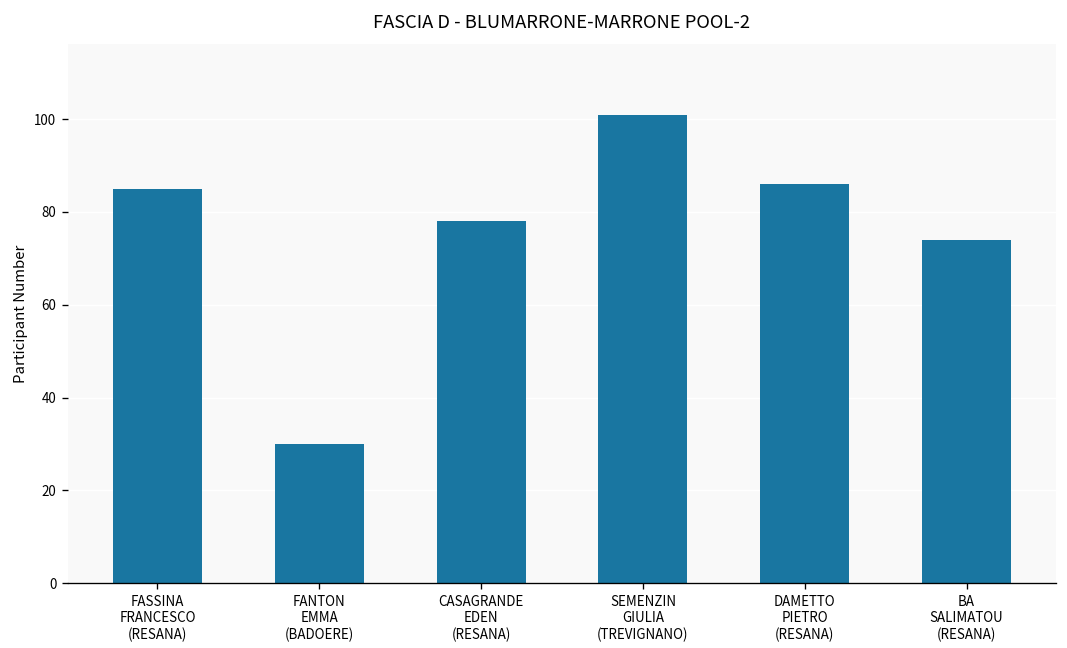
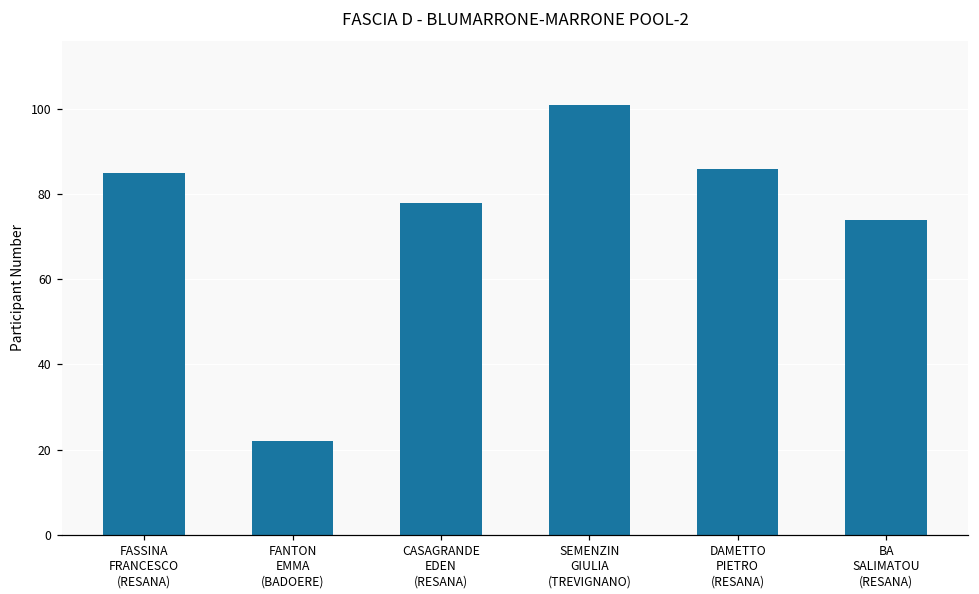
FANTON EMMA (BADOERE): 30 -> 22
